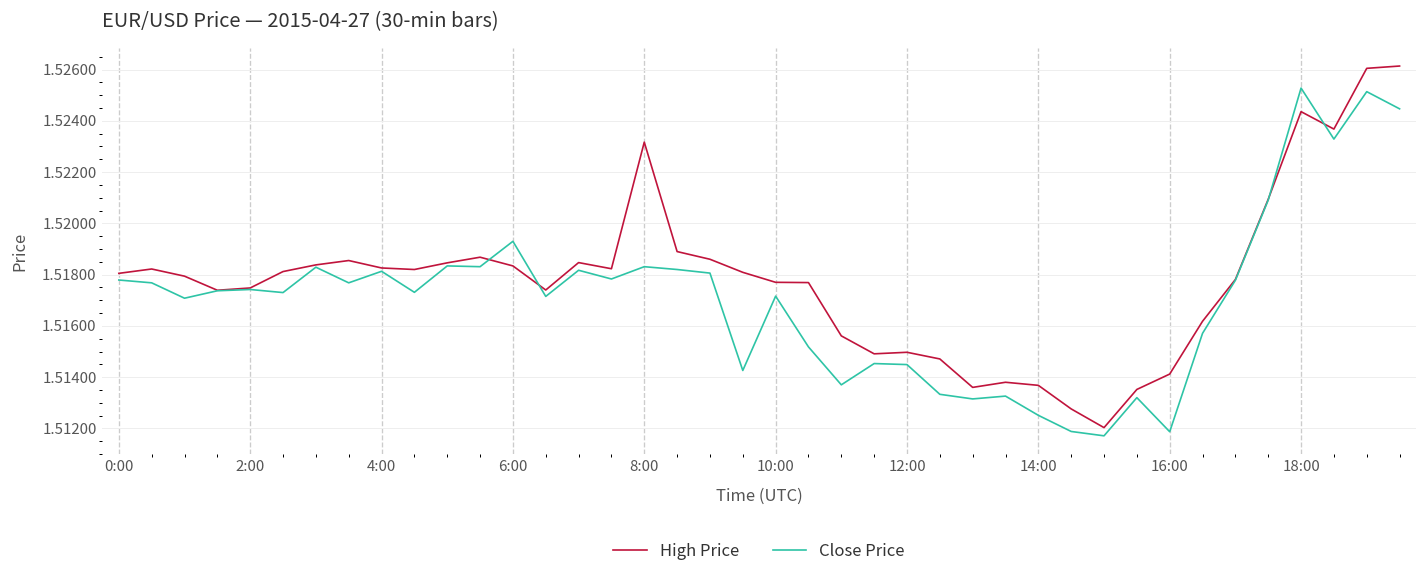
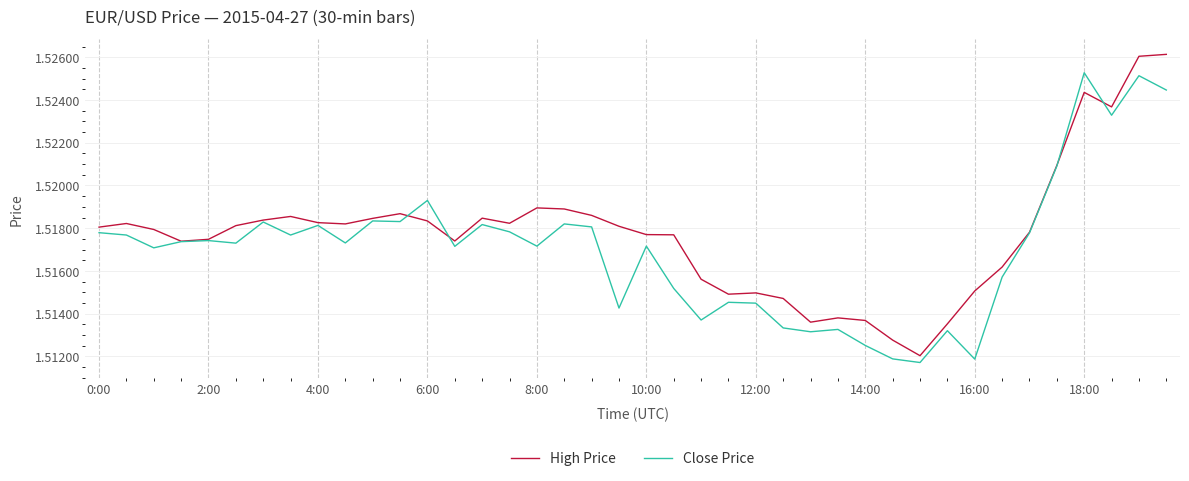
High Price, 8:00: 1.5232 -> 1.5190
Close Price, 8:00: 1.5183 -> 1.5172
High Price, 16:00: 1.5141 -> 1.5151
